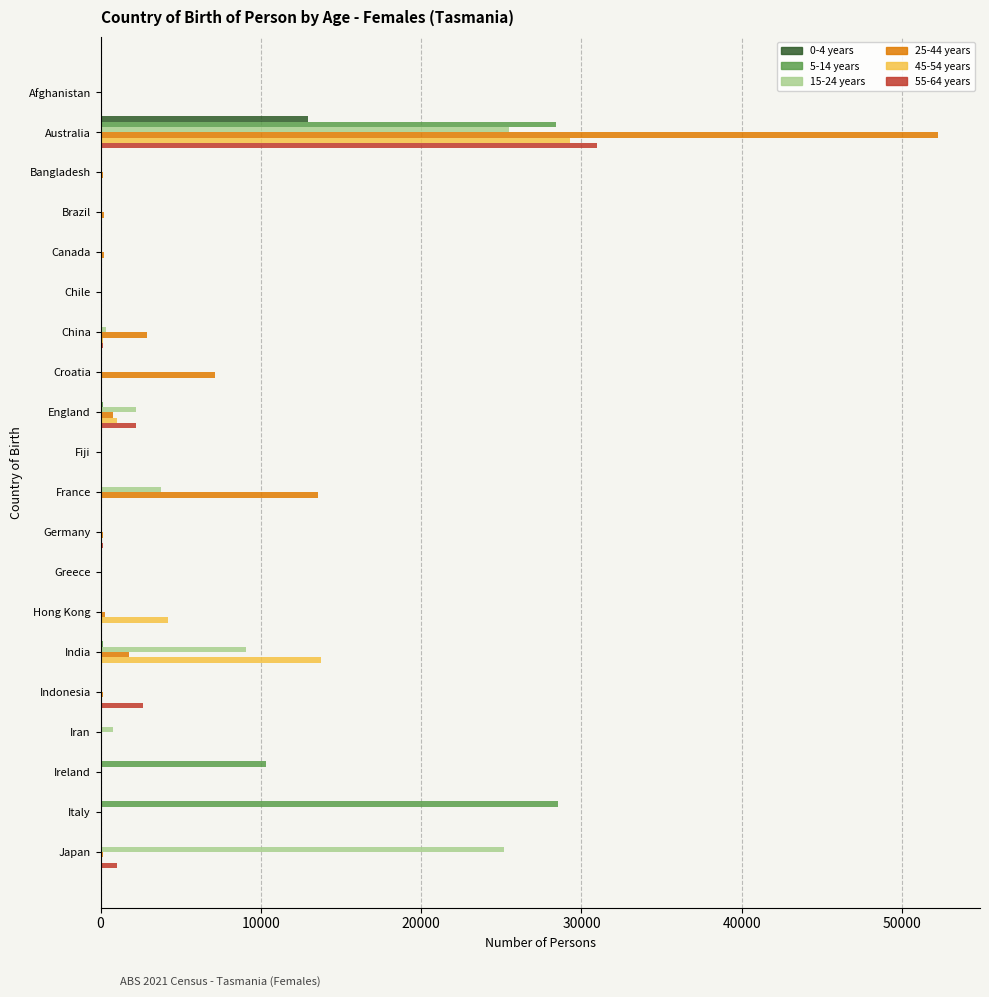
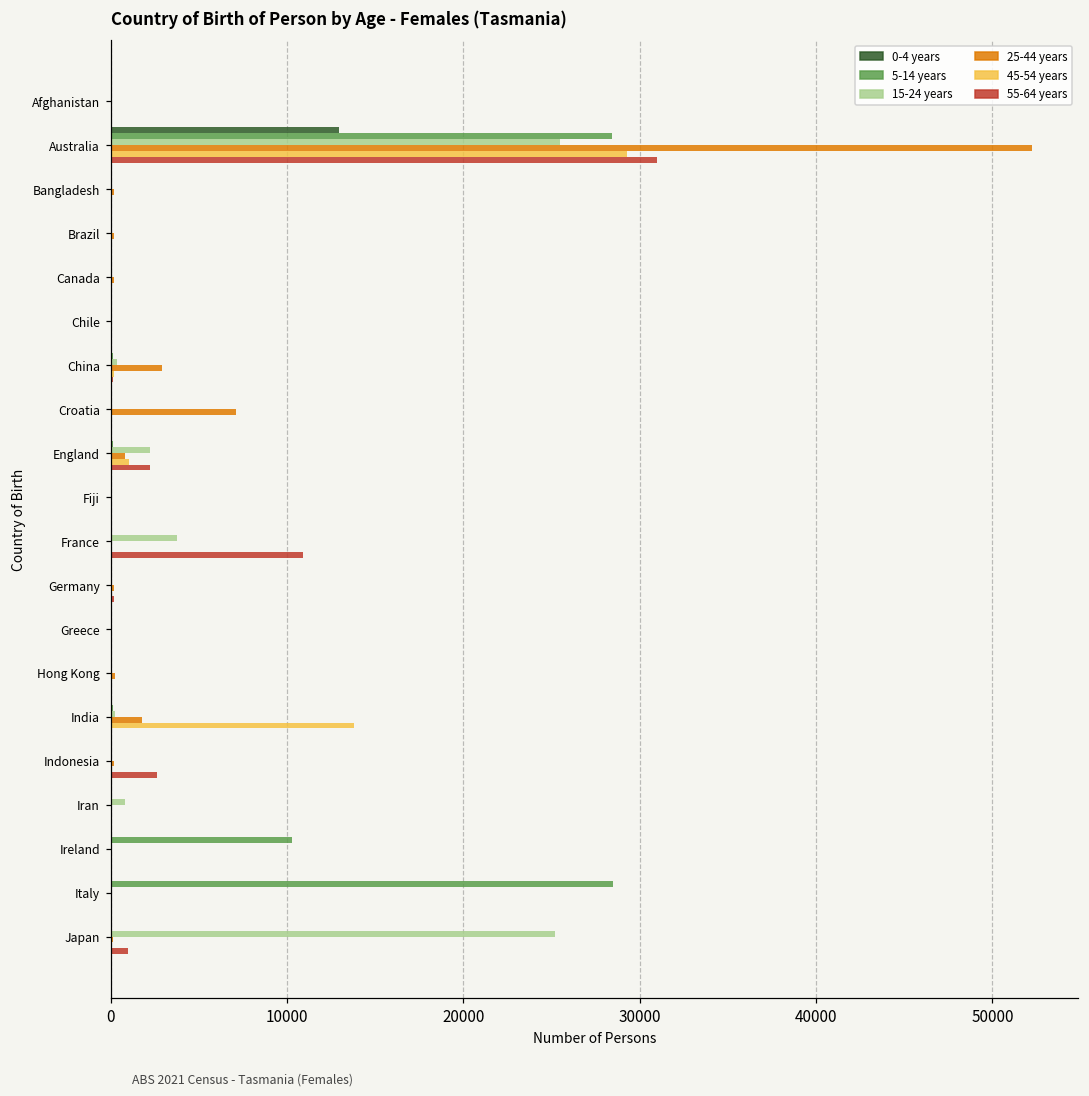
25-44 years, France: 13600 -> 100
55-64 years, France: 0 -> 10900
45-54 years, Hong Kong: 4200 -> 0
15-24 years, India: 9100 -> 200
